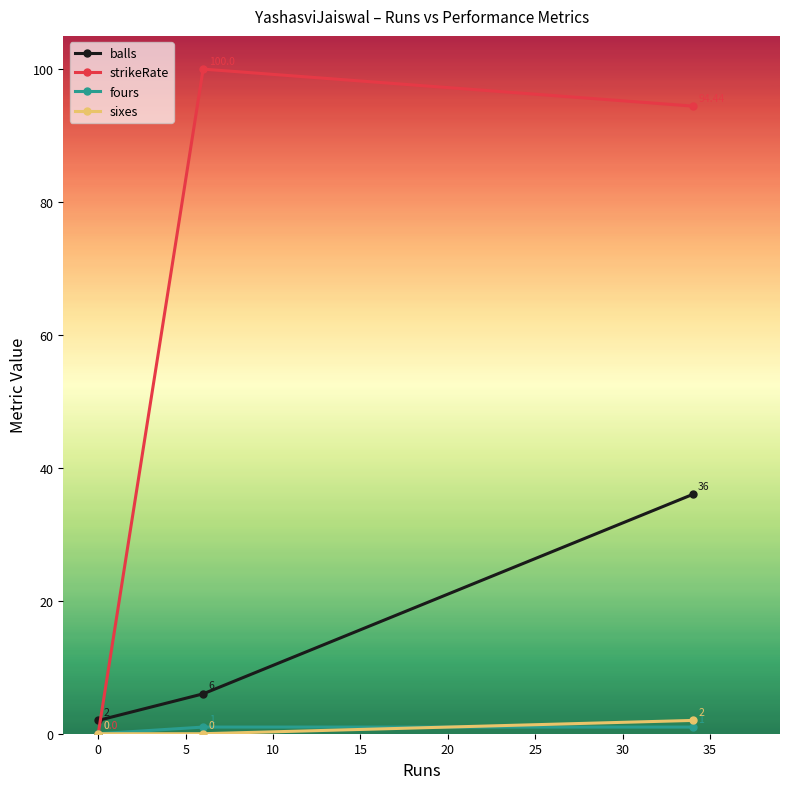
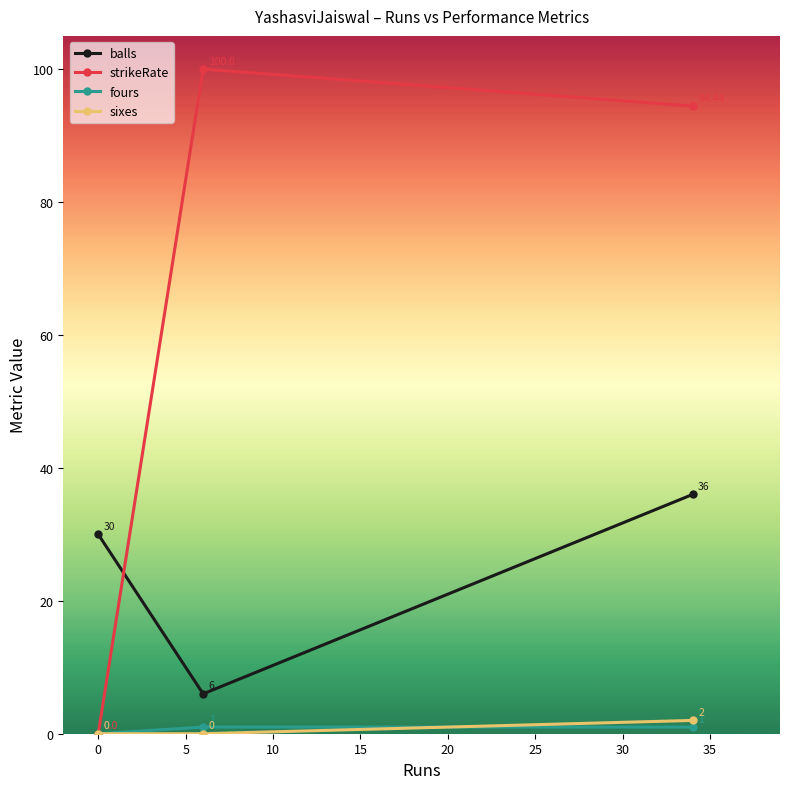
balls, 0: 2 -> 30
